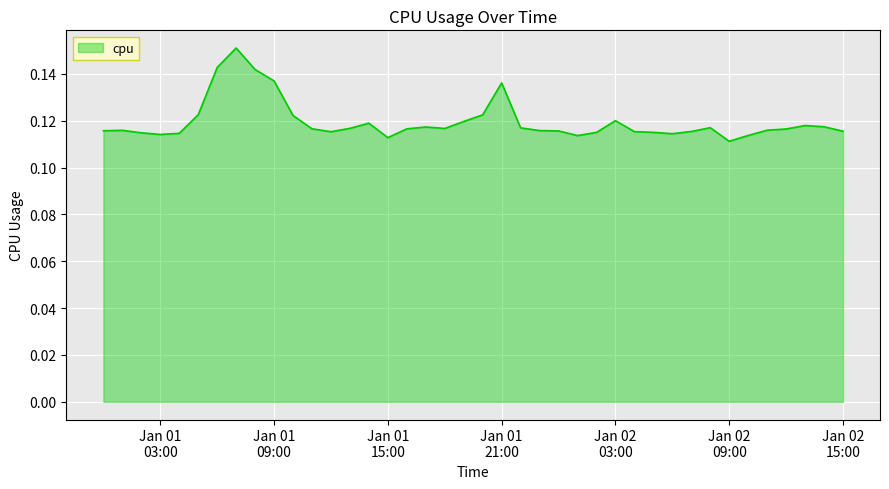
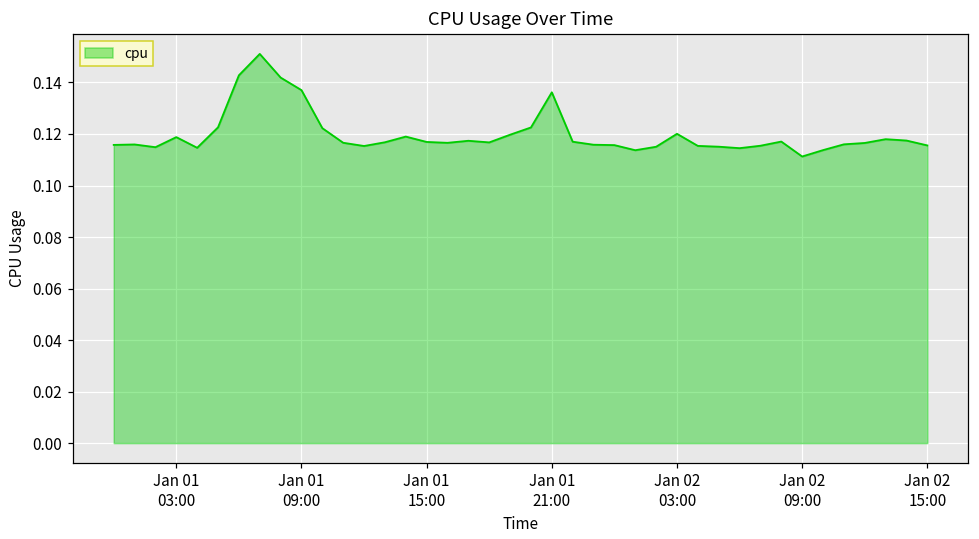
Jan 01 03:00: 0.114 -> 0.119
Jan 01 15:00: 0.113 -> 0.117
